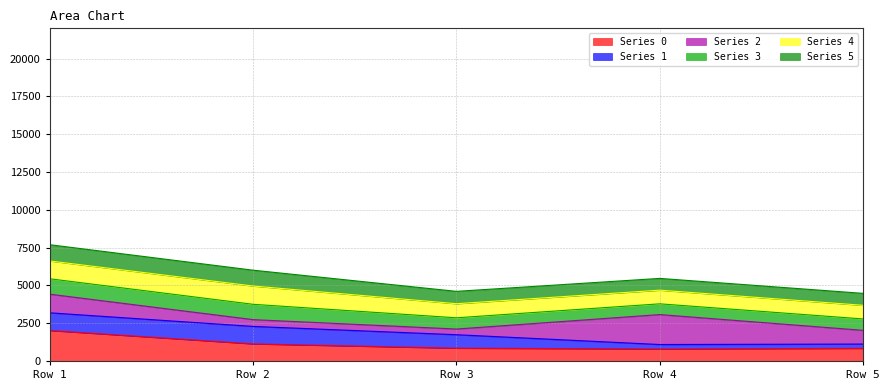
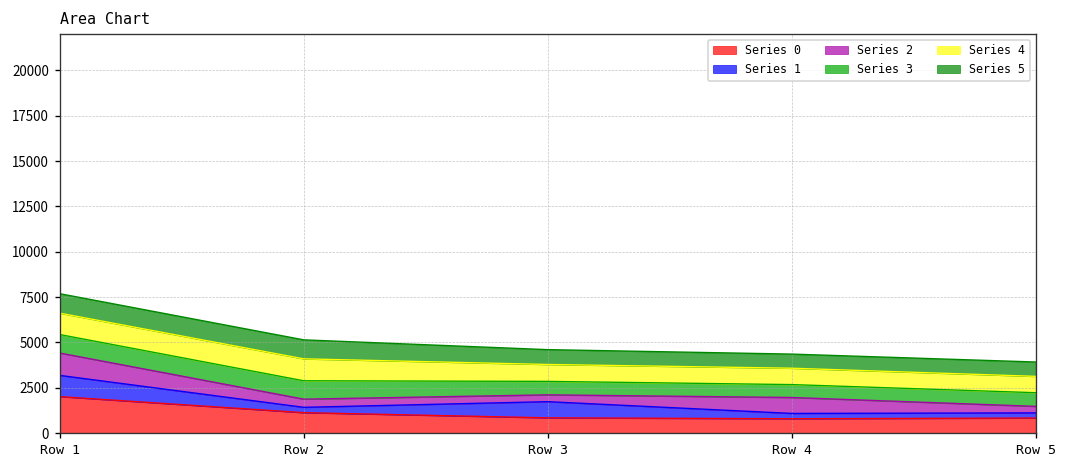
Series 1, Row 2: 1200 -> 300
Series 2, Row 4: 2000 -> 900
Series 2, Row 5: 900 -> 400
